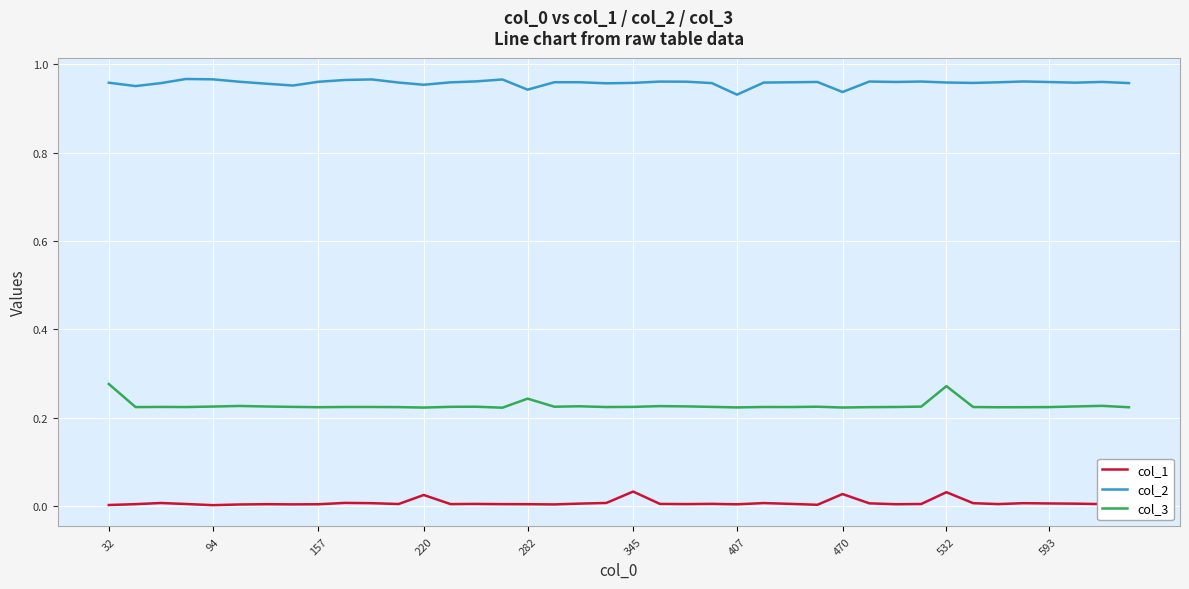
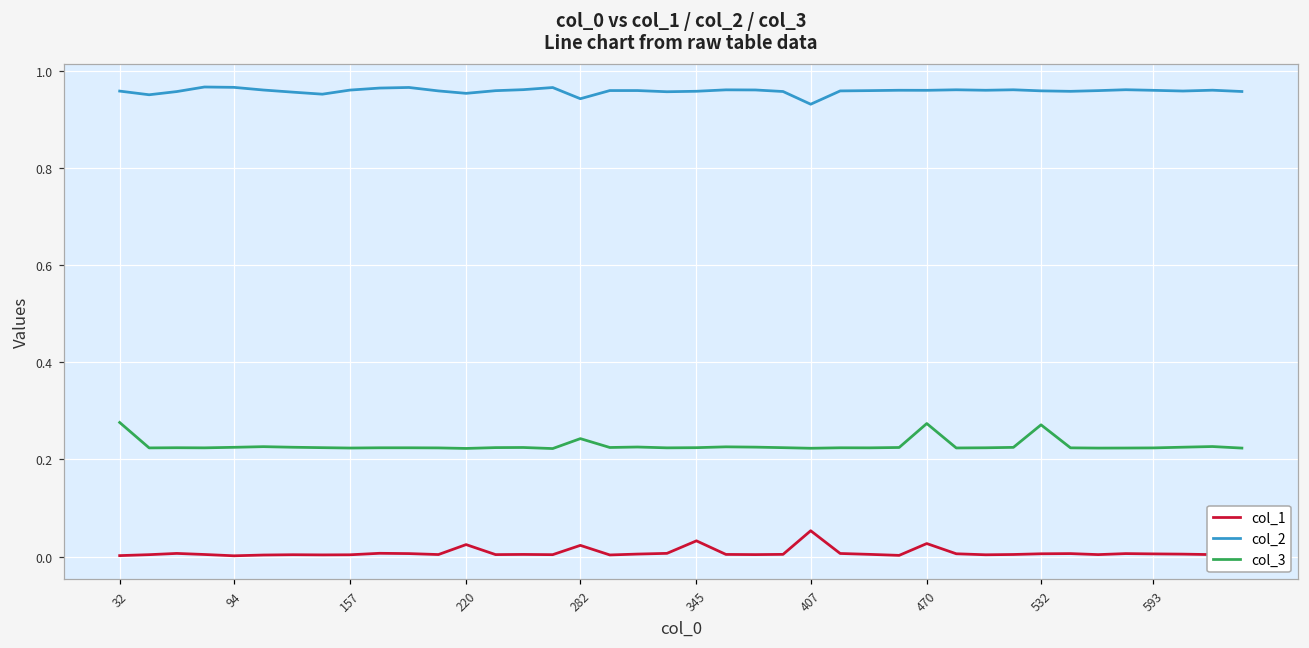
col_1, 282: 0.00 -> 0.02
col_1, 407: 0.00 -> 0.05
col_2, 470: 0.94 -> 0.96
col_3, 470: 0.22 -> 0.27
col_1, 532: 0.03 -> 0.01
